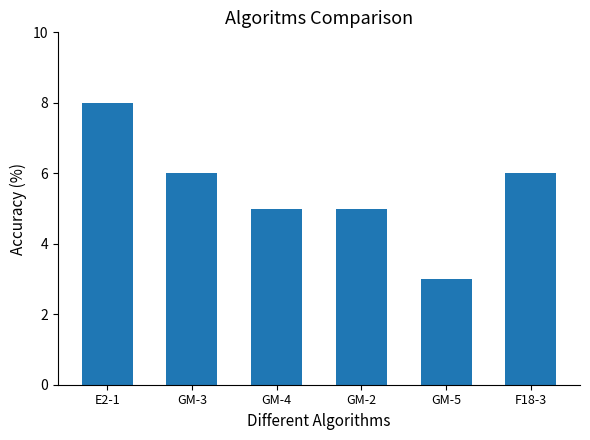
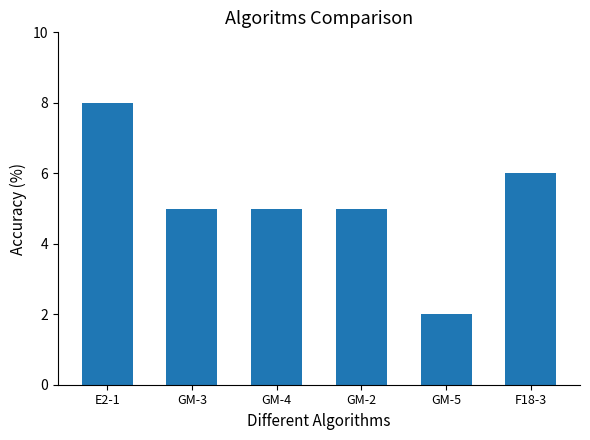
GM-3: 6 -> 5
GM-5: 3 -> 2
